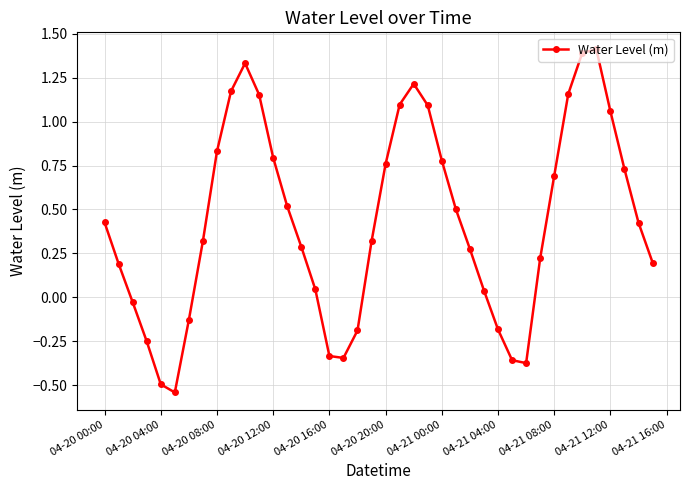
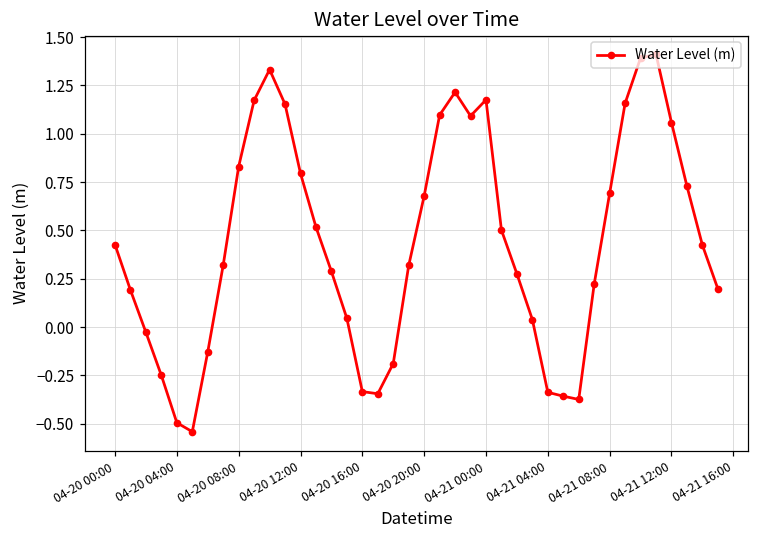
04-20 20:00: 0.76 -> 0.68
04-21 00:00: 0.78 -> 1.18
04-21 04:00: -0.18 -> -0.34
